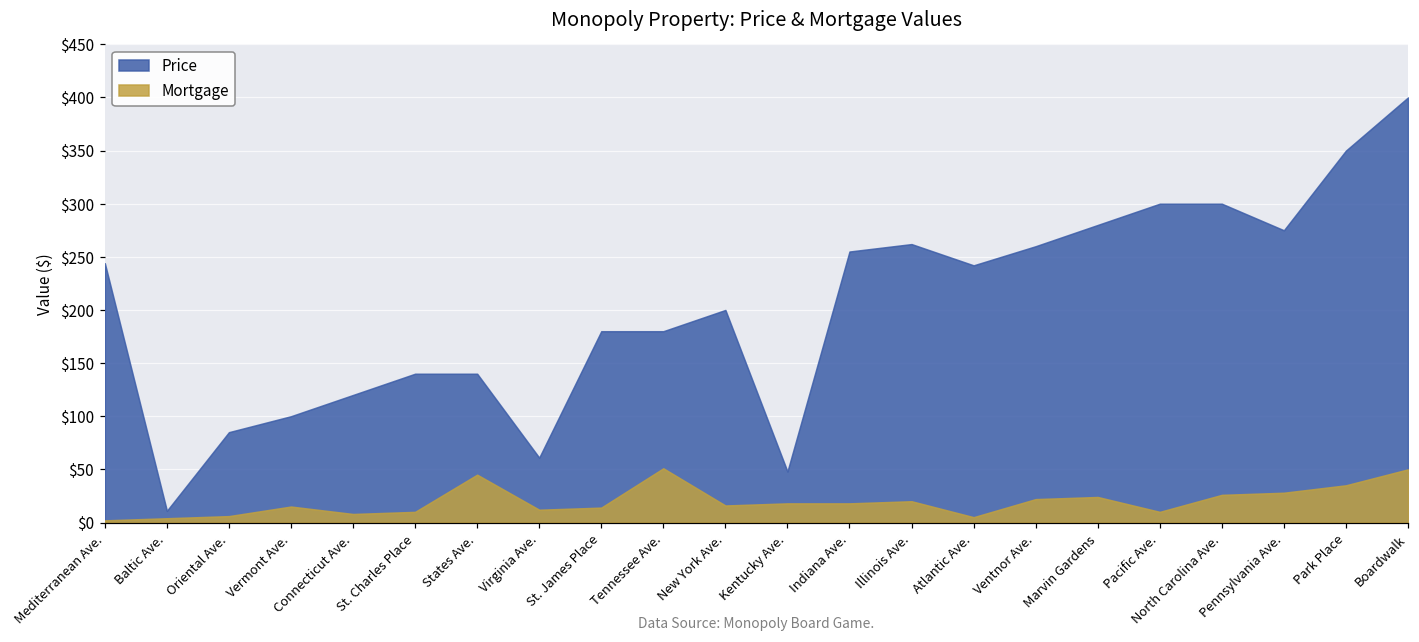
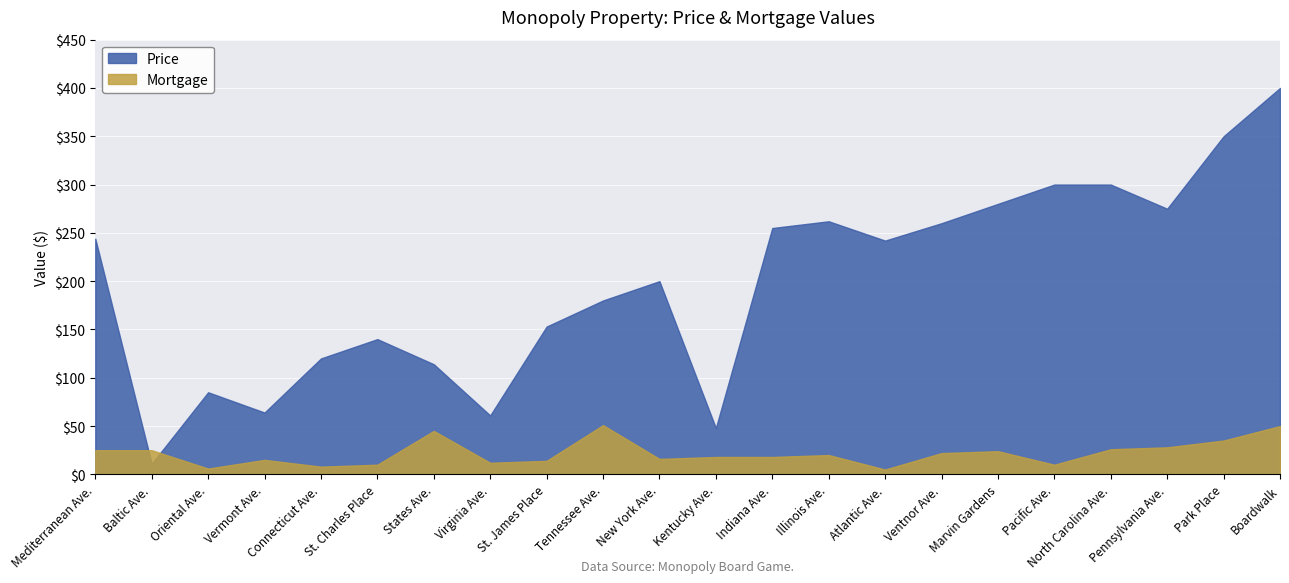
Mortgage, Mediterranean Ave.: $0 -> $30
Mortgage, Baltic Ave.: $0 -> $30
Price, Vermont Ave.: $100 -> $60
Price, States Ave.: $140 -> $110
Price, St. James Place: $180 -> $150
